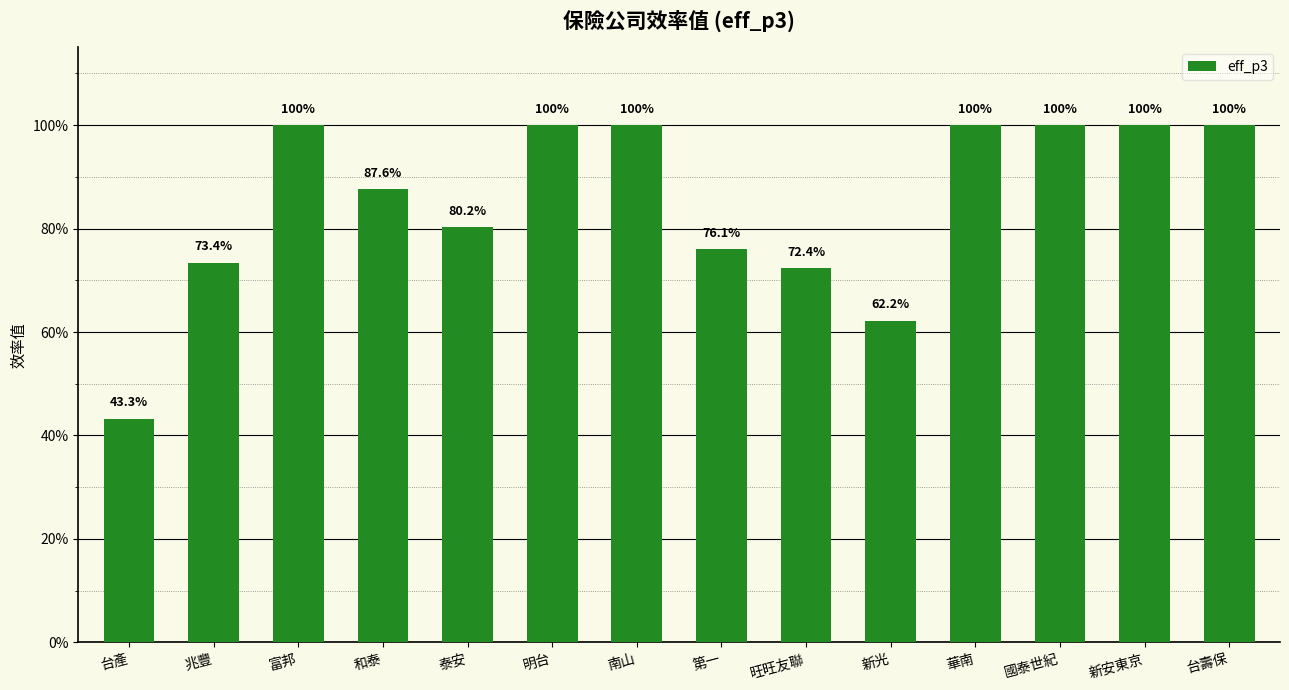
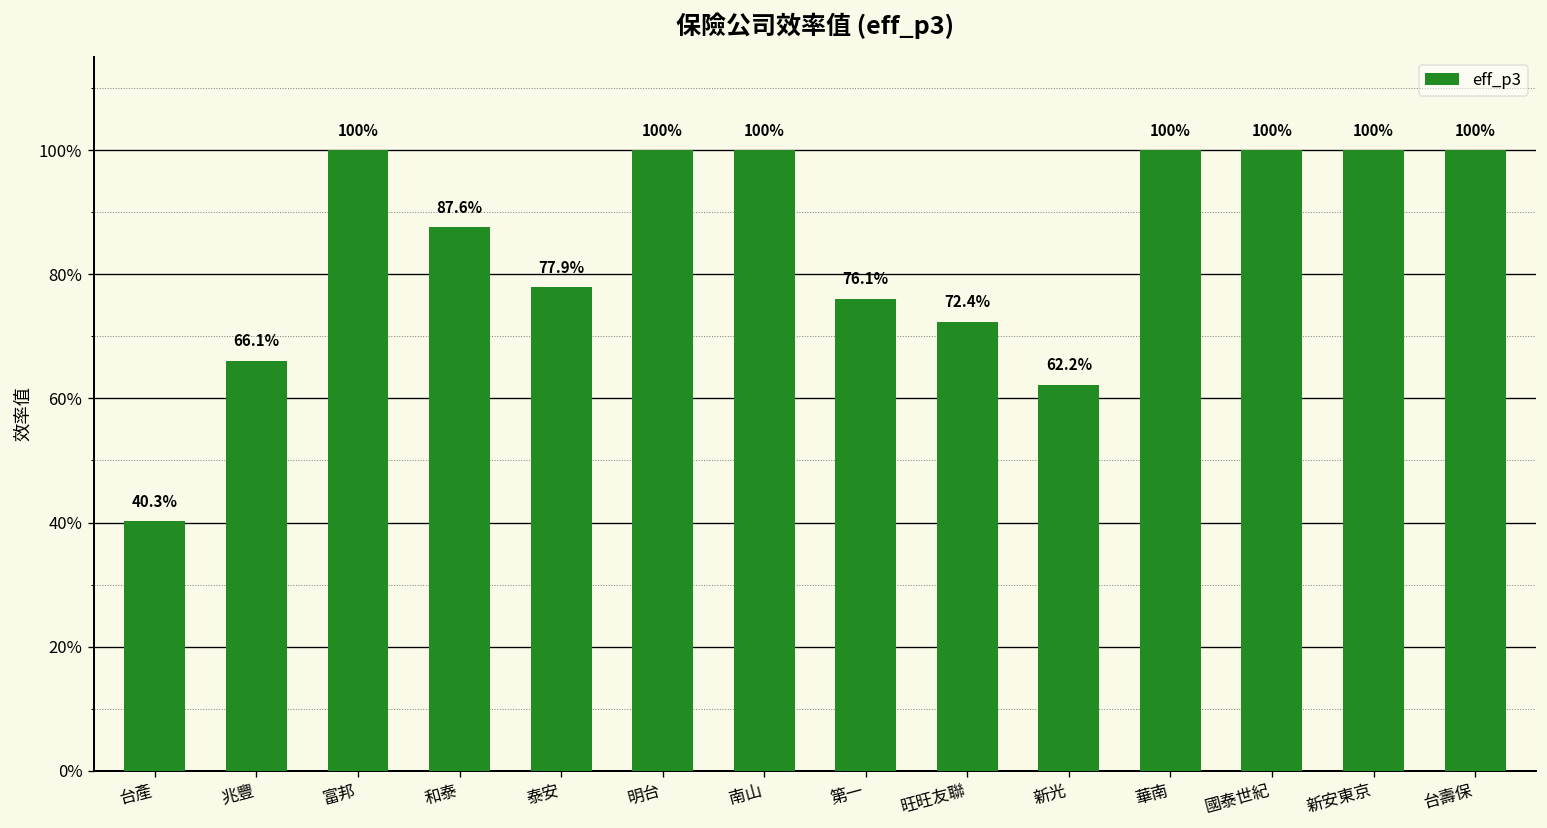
台產: 43.3% -> 40.3%
兆豐: 73.4% -> 66.1%
泰安: 80.2% -> 77.9%
